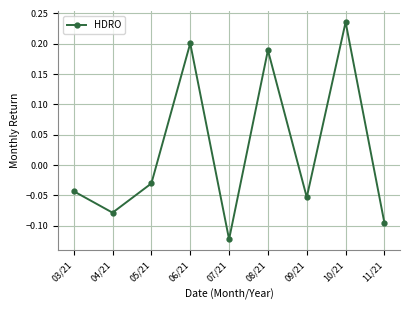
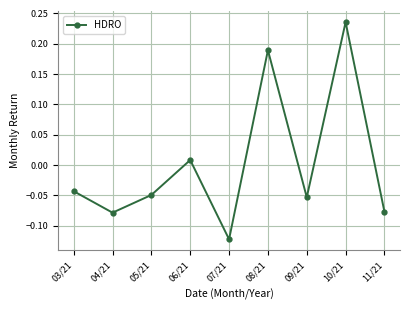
05/21: -0.03 -> -0.05
06/21: 0.20 -> 0.01
11/21: -0.10 -> -0.08
